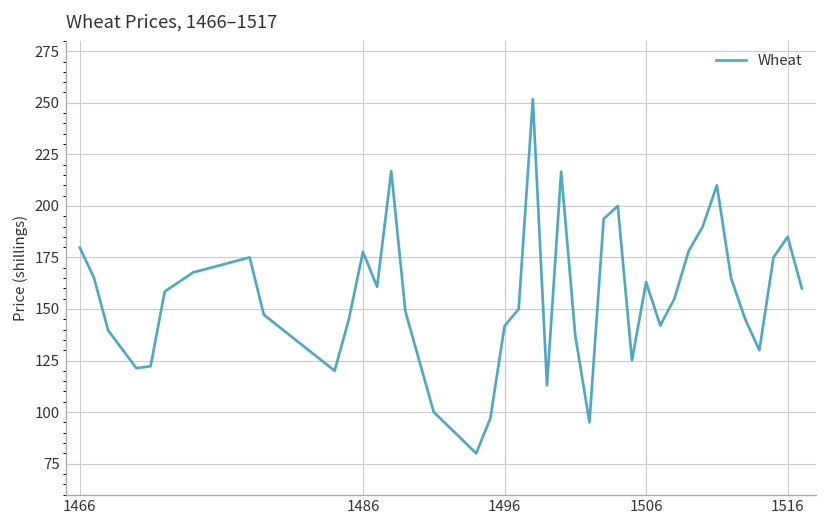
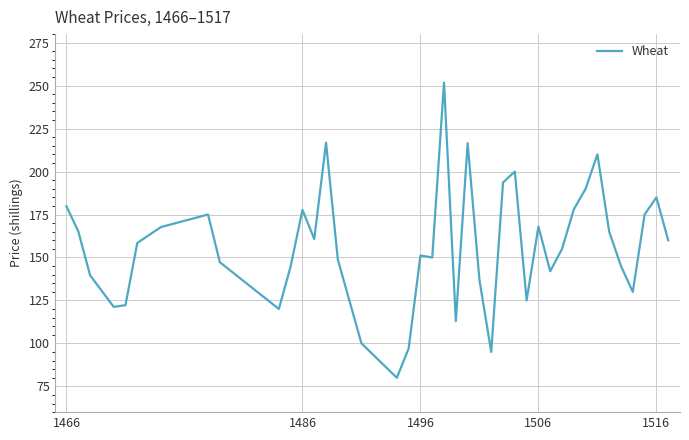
1496: 142 -> 151
1506: 163 -> 168
